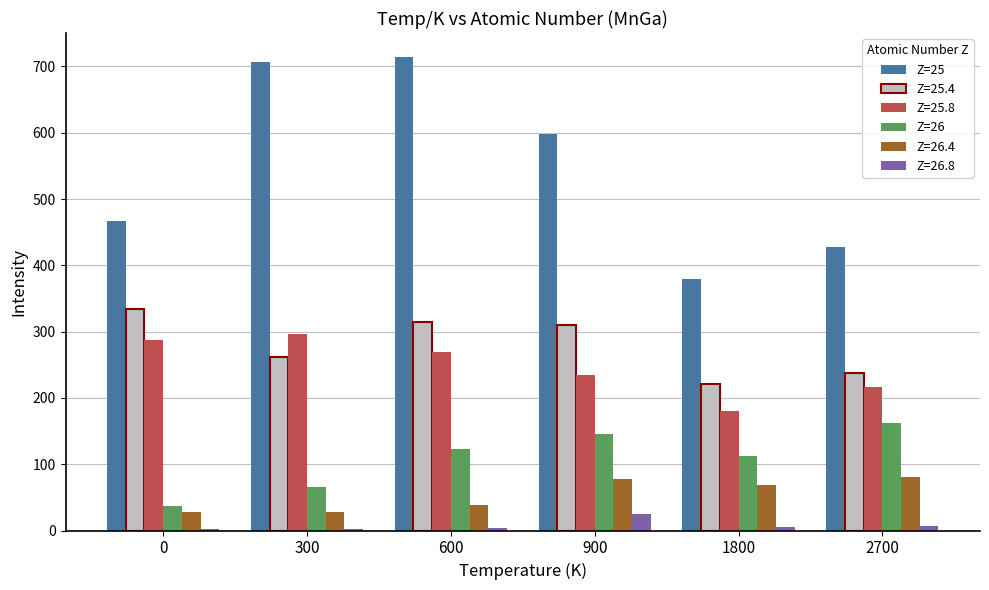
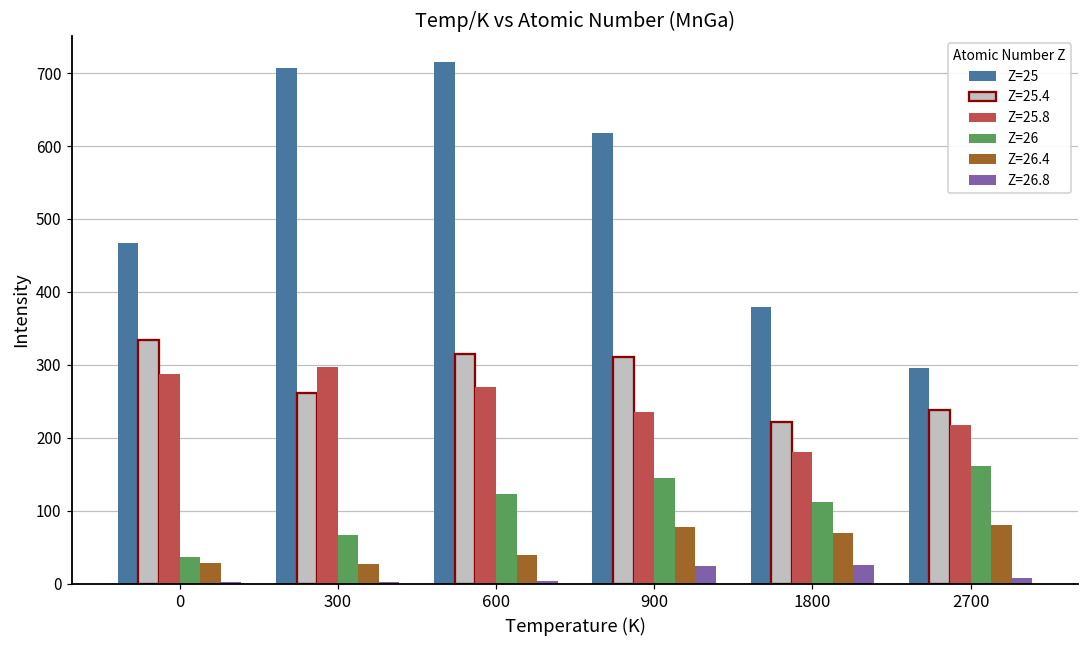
Z=25, 900: 600 -> 620
Z=26.8, 1800: 10 -> 20
Z=25, 2700: 430 -> 300
